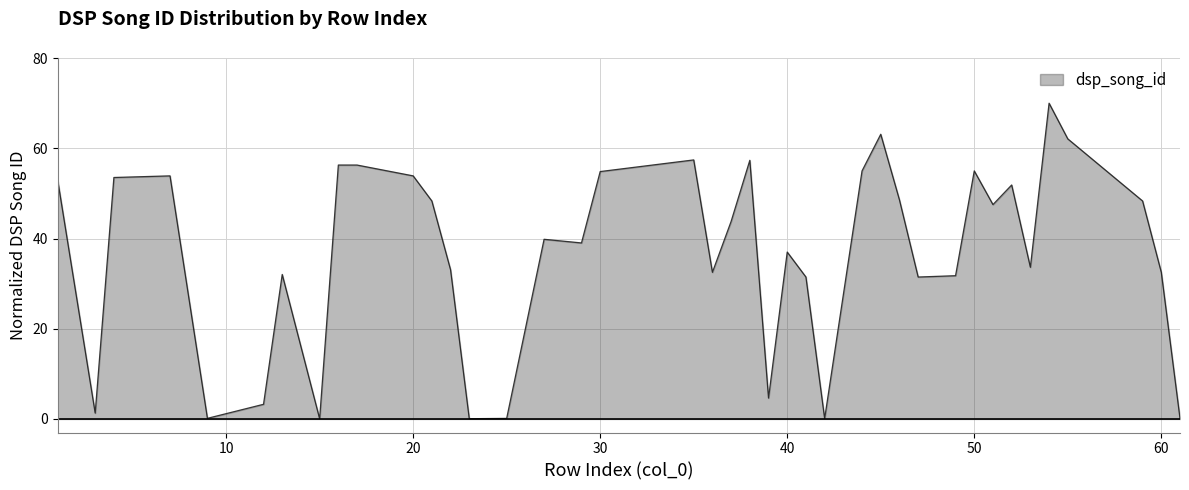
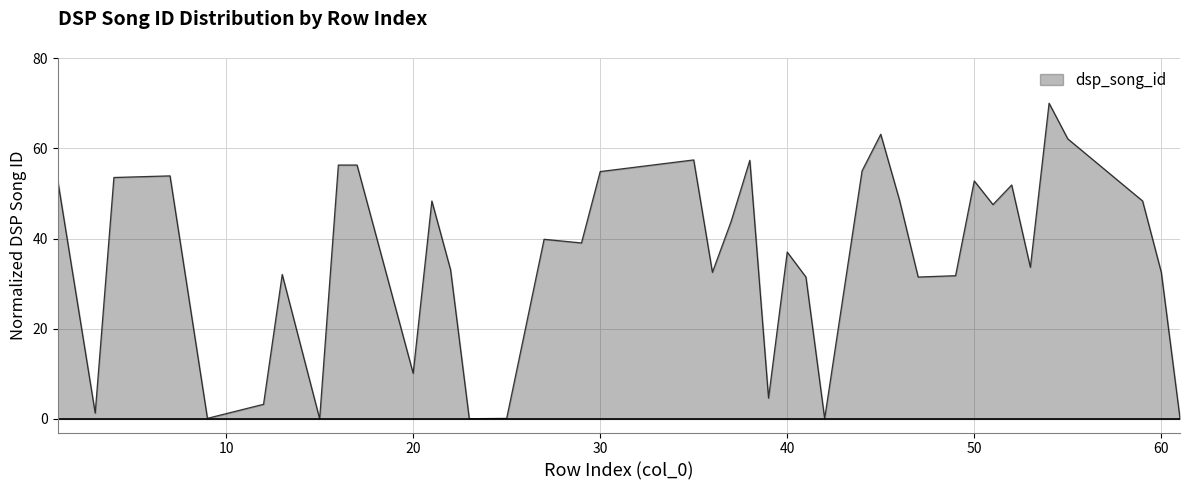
20: 54 -> 10
50: 55 -> 53
